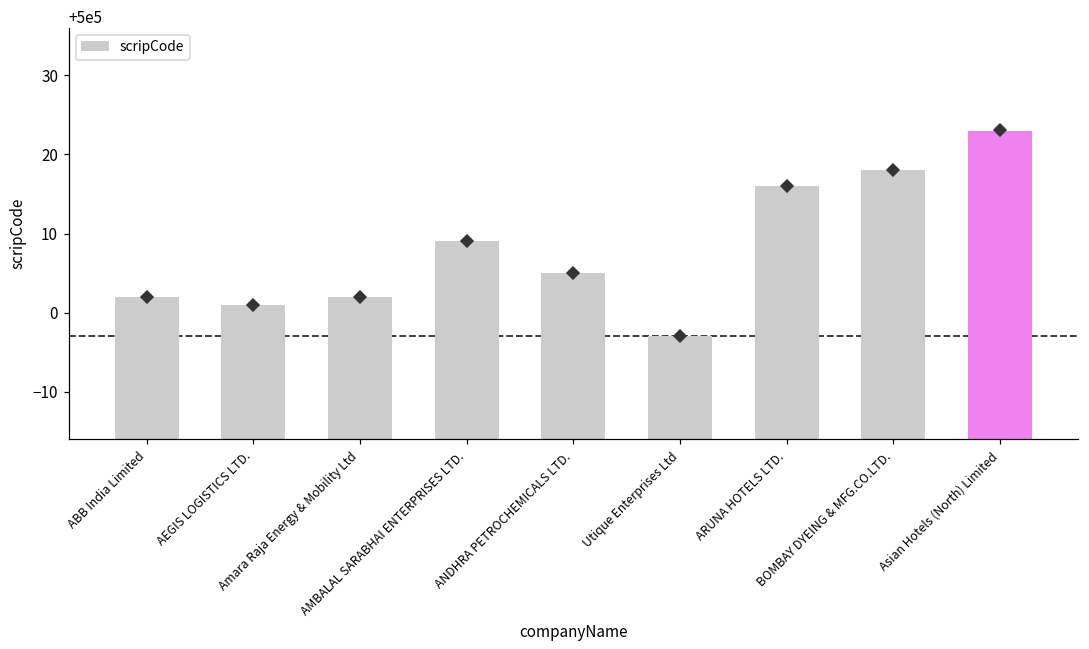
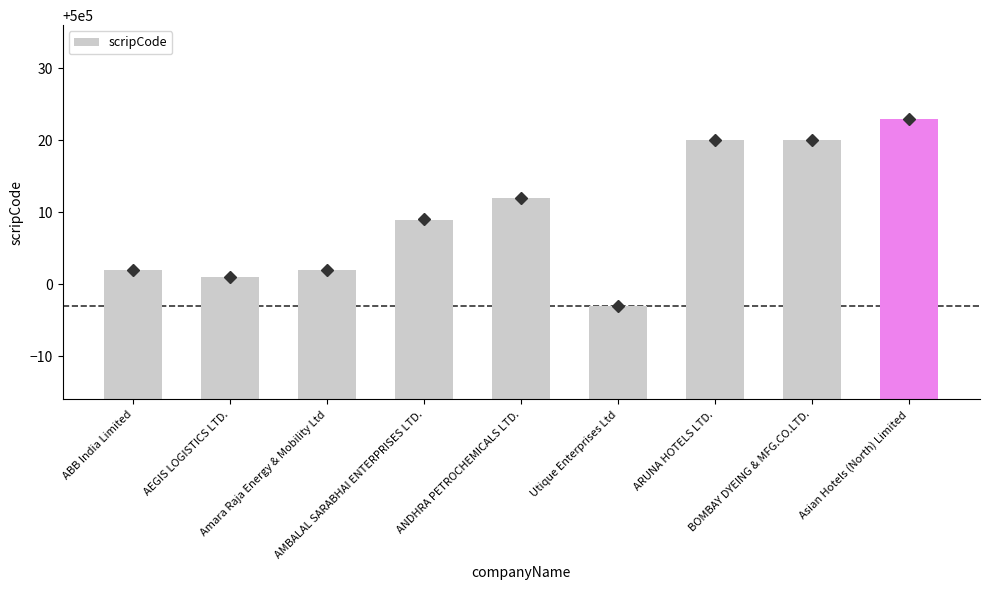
scripCode, ANDHRA PETROCHEMICALS LTD.: 500005 -> 500012
scripCode, ARUNA HOTELS LTD.: 500016 -> 500020
scripCode, BOMBAY DYEING & MFG.CO.LTD.: 500018 -> 500020
